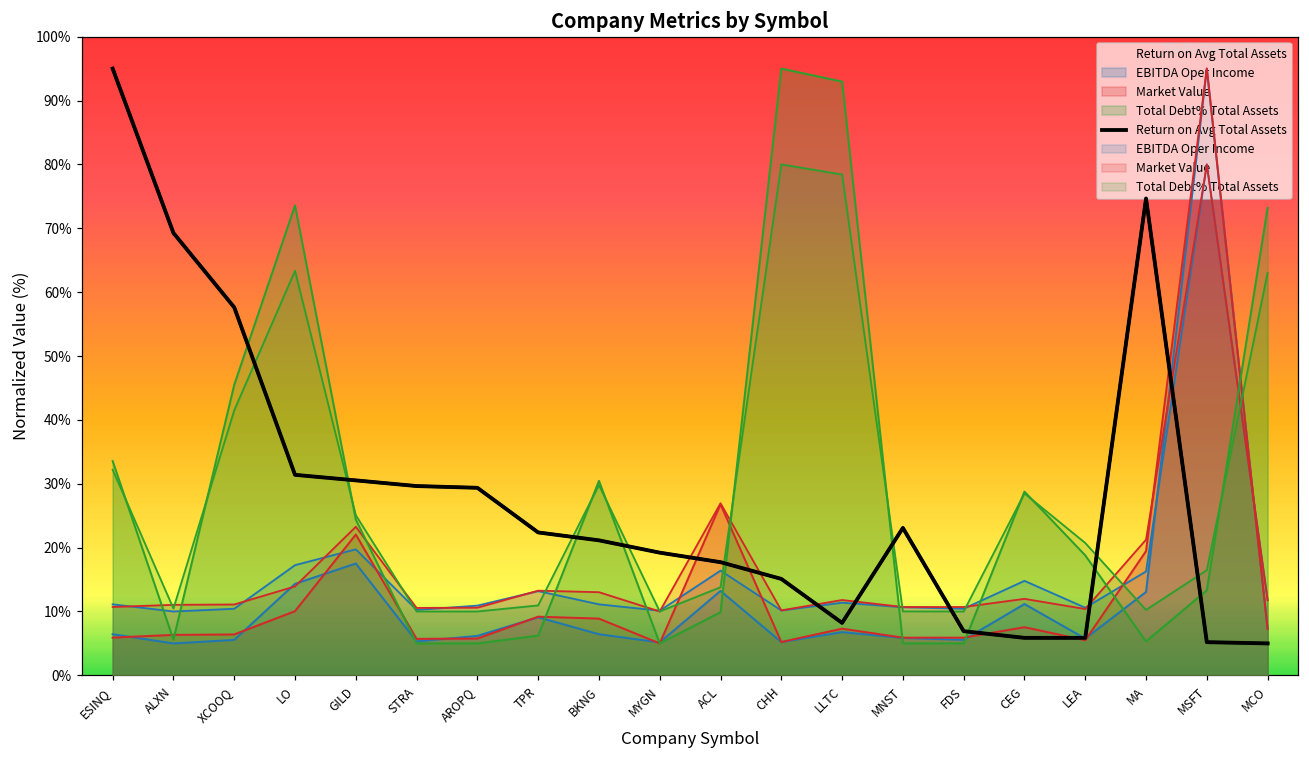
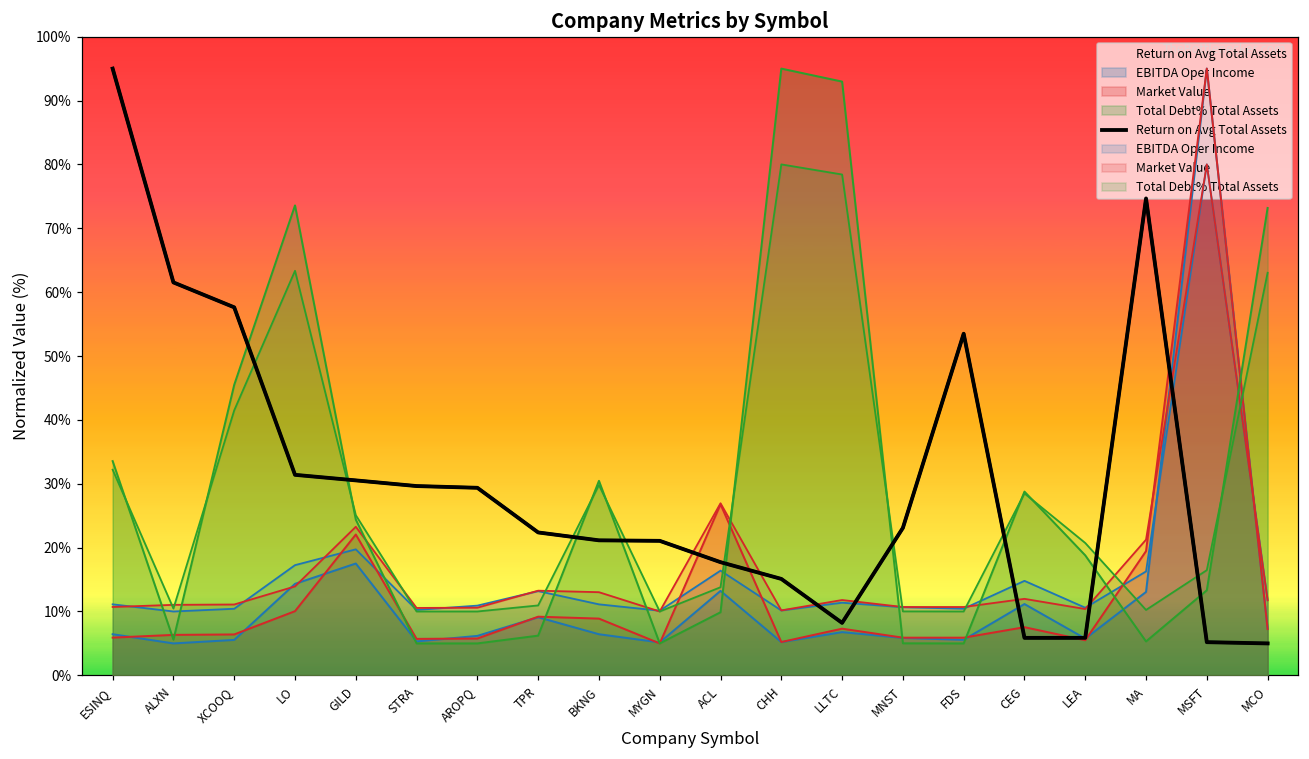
Return on Avg Total Assets, ALXN: 69% -> 62%
Return on Avg Total Assets, MYGN: 19% -> 21%
Return on Avg Total Assets, FDS: 7% -> 53%
